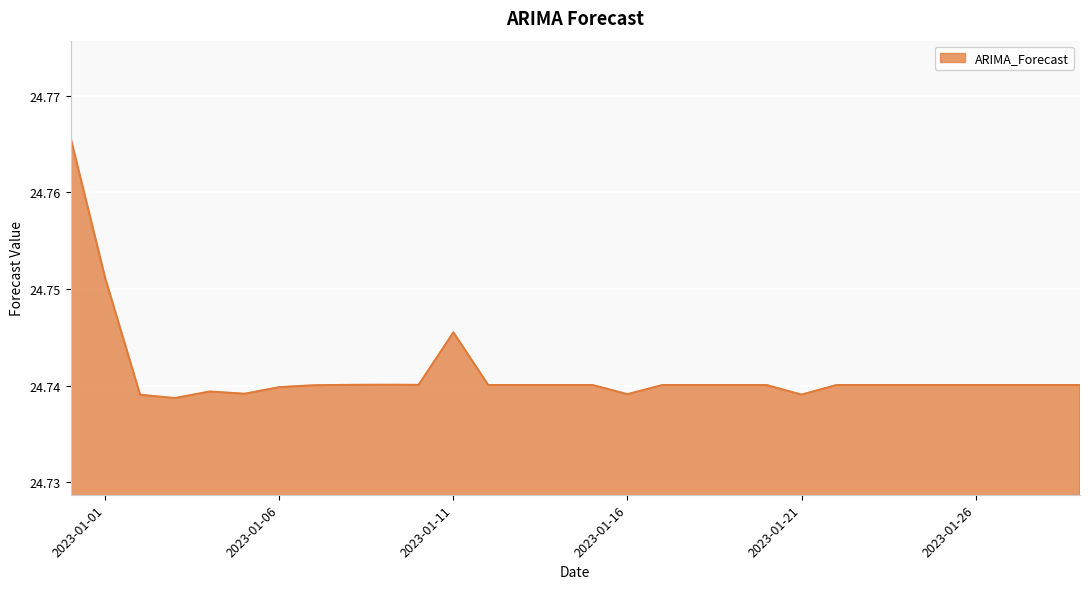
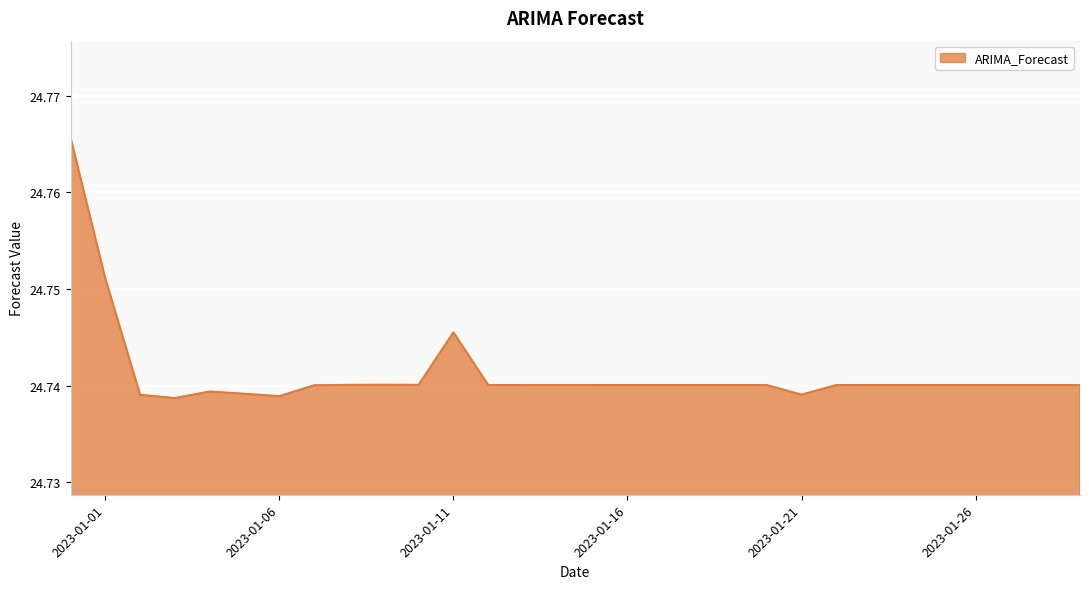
2023-01-06: 24.740 -> 24.739
2023-01-16: 24.739 -> 24.740
